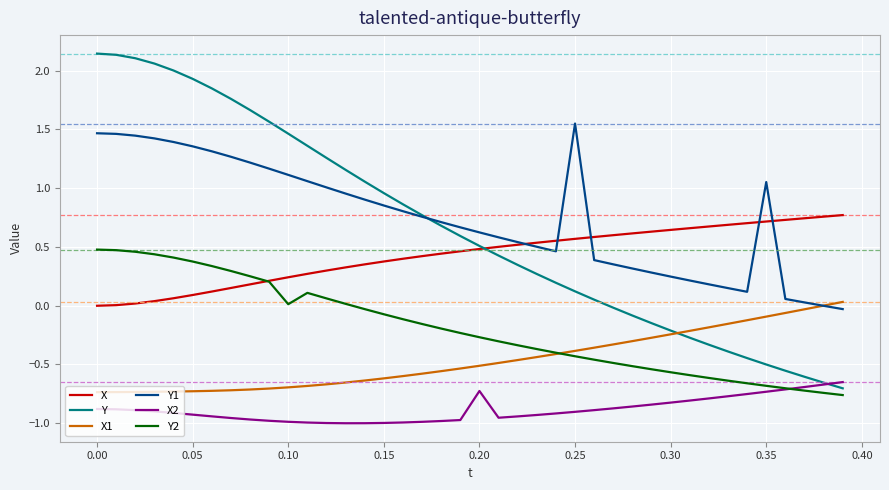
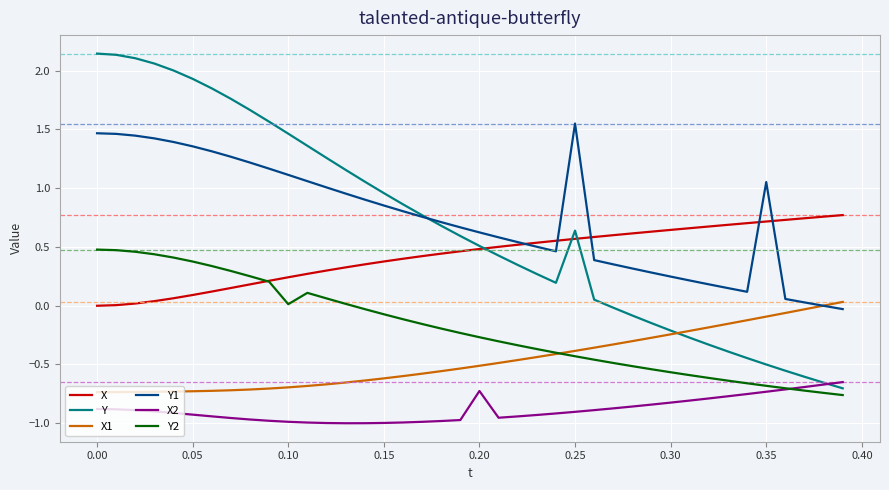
Y, 0.25: 0.12 -> 0.64
